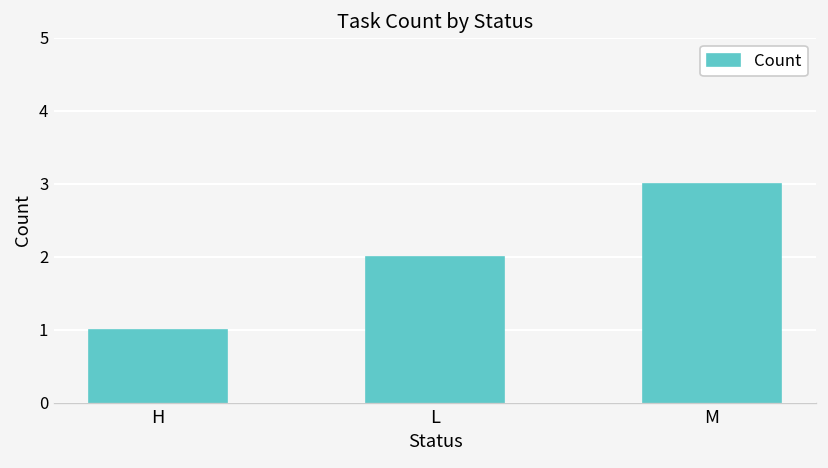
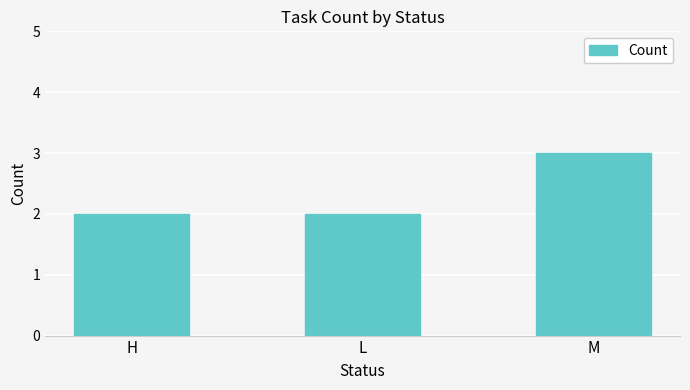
H: 1 -> 2
